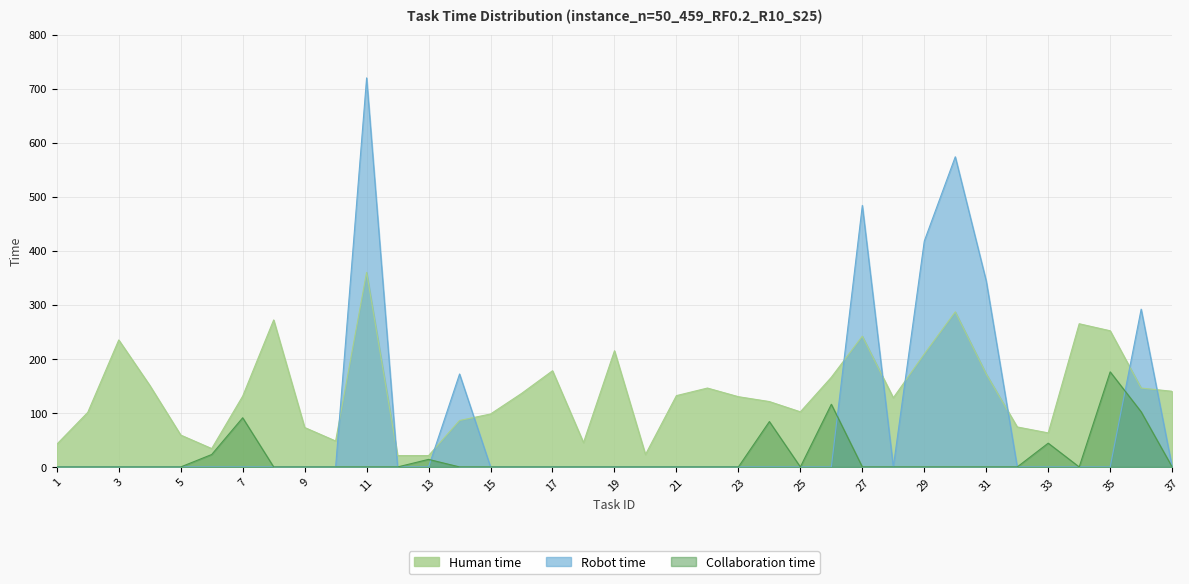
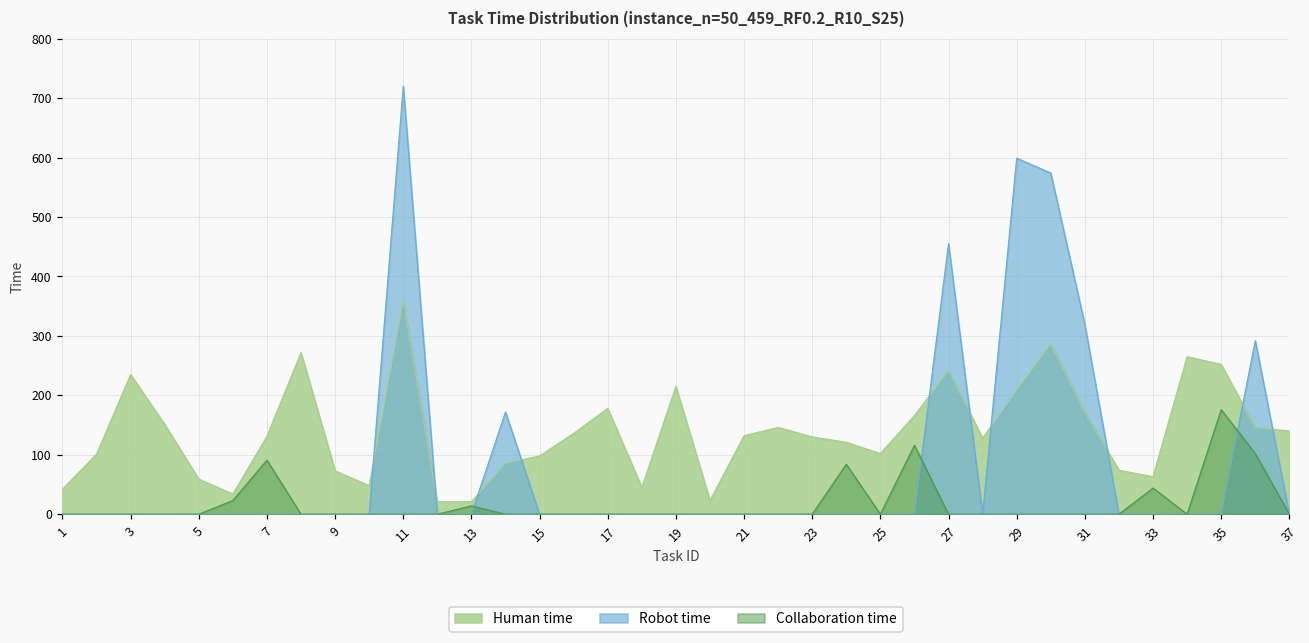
Robot time, 27: 480 -> 460
Robot time, 29: 420 -> 600
Robot time, 31: 340 -> 320
